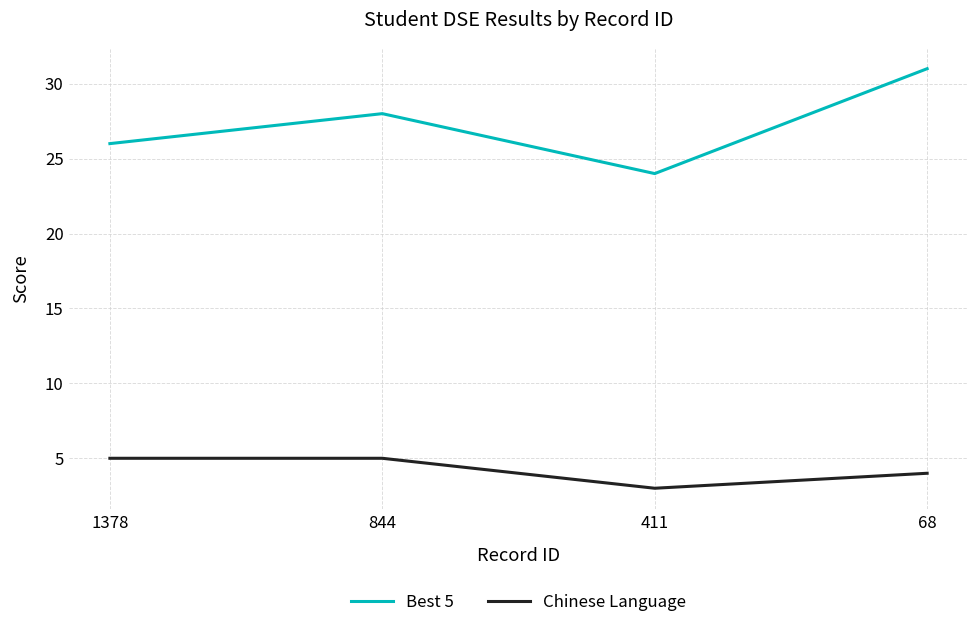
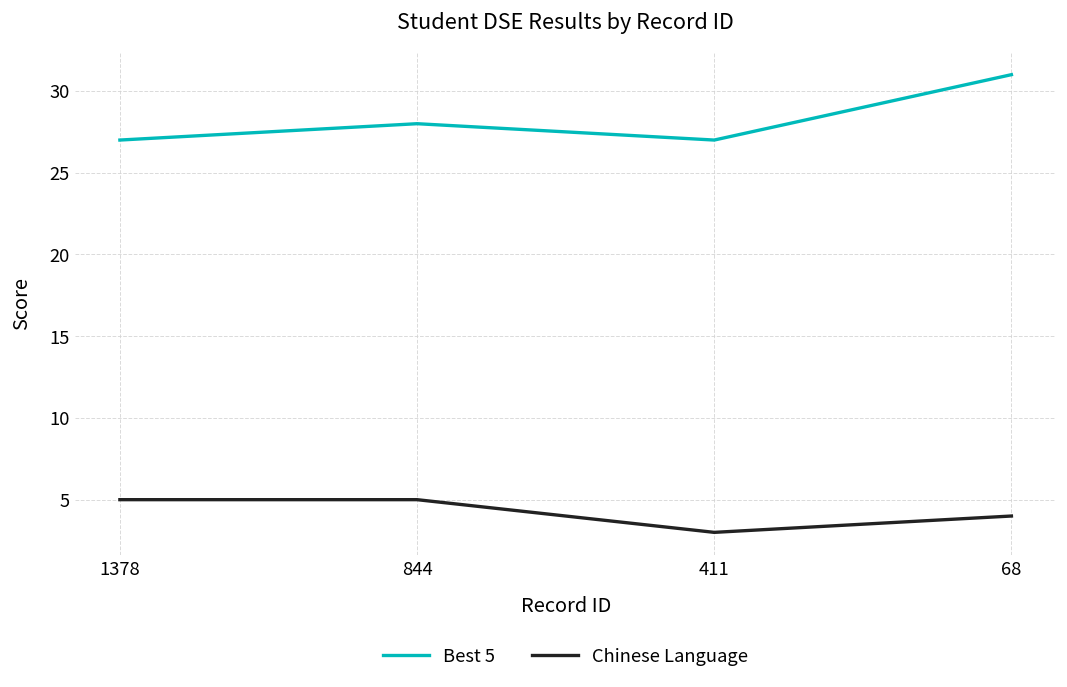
Best 5, 1378: 26 -> 27
Best 5, 411: 24 -> 27
